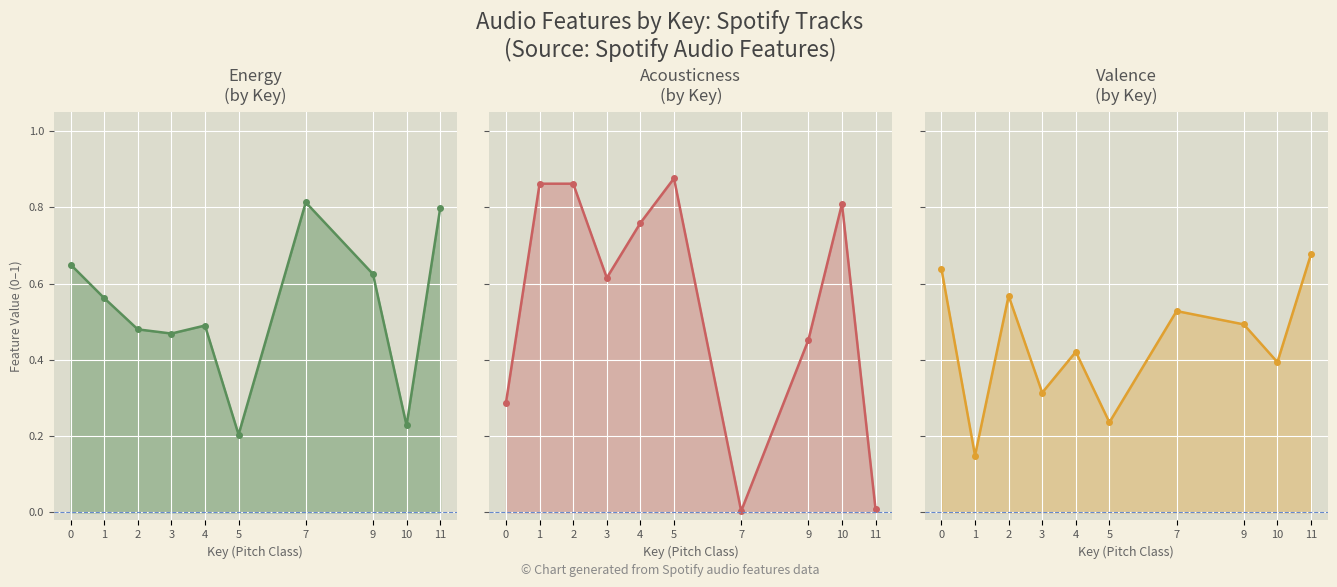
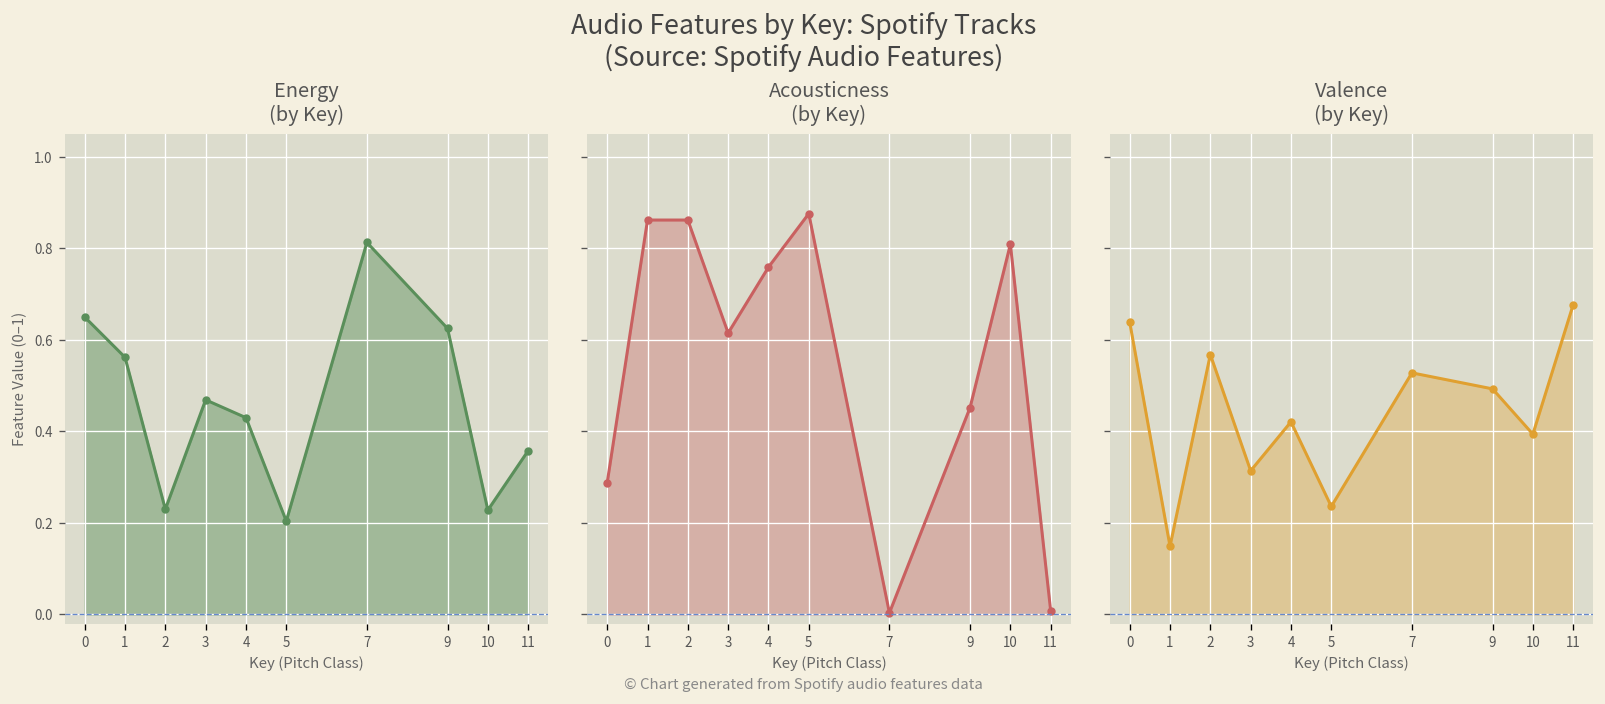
Energy (by Key), 2: 0.48 -> 0.23
Energy (by Key), 4: 0.49 -> 0.43
Energy (by Key), 11: 0.80 -> 0.36
